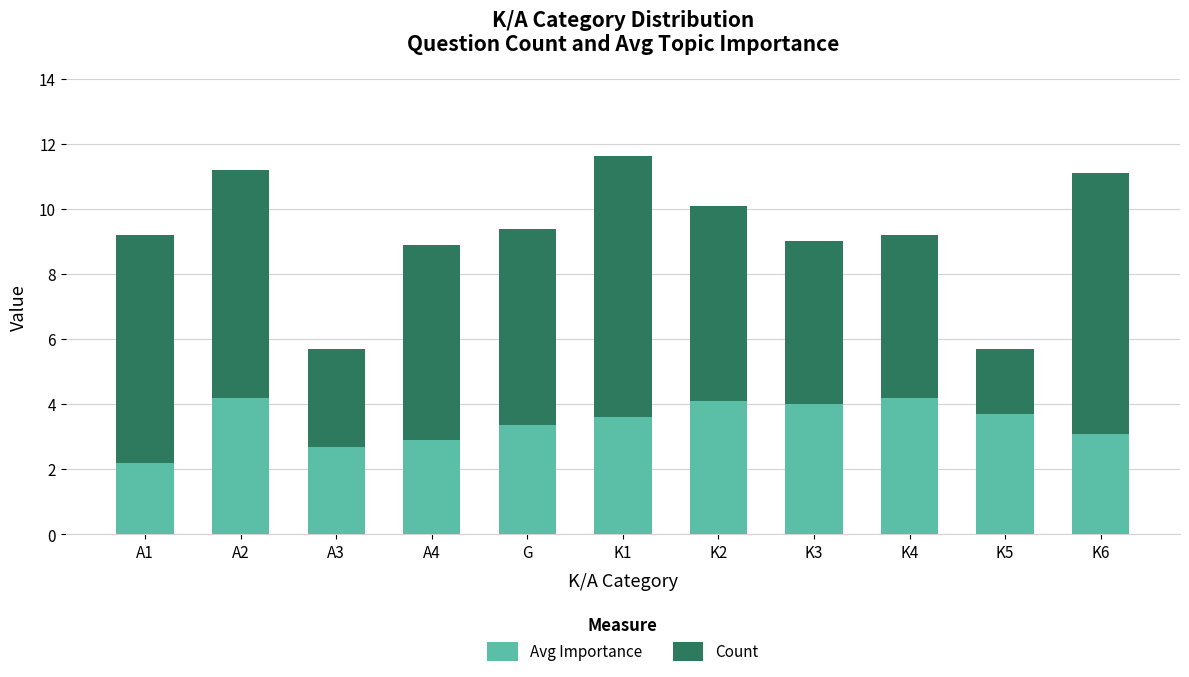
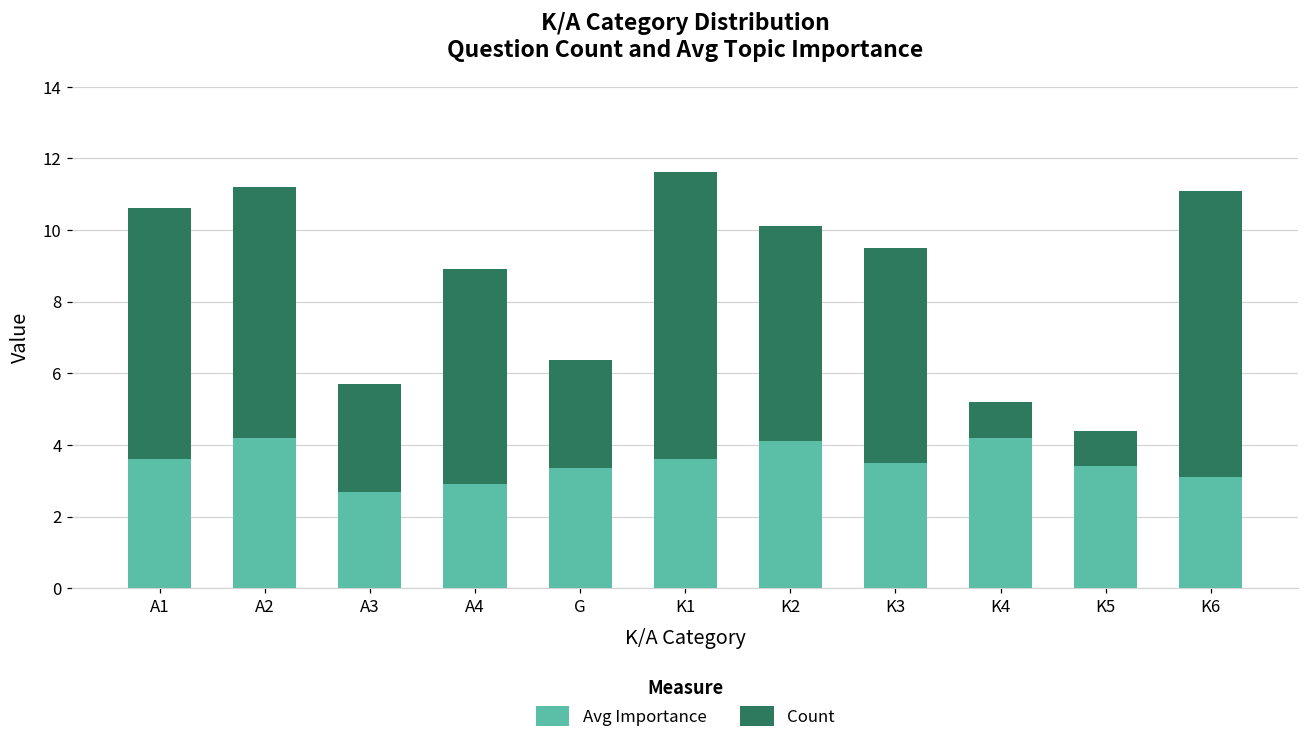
Avg Importance, A1: 2.2 -> 3.6
Count, G: 6 -> 3
Avg Importance, K3: 4.0 -> 3.5
Count, K3: 5 -> 6
Count, K4: 5 -> 1
Avg Importance, K5: 3.7 -> 3.4
Count, K5: 2 -> 1
